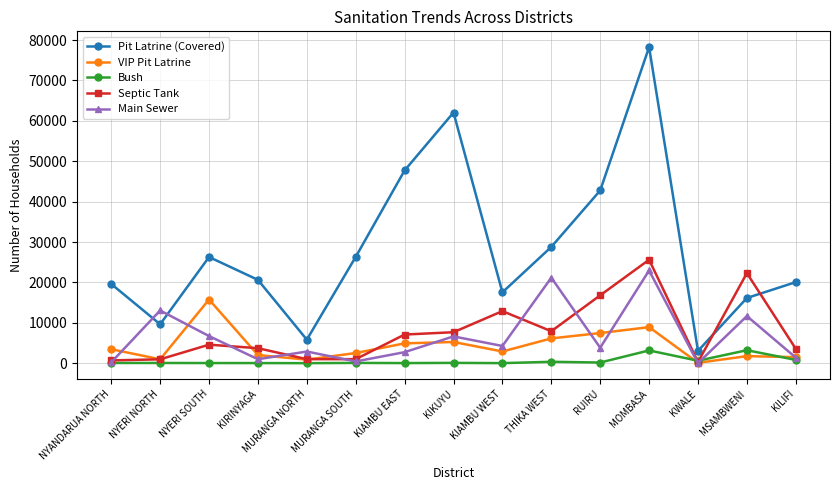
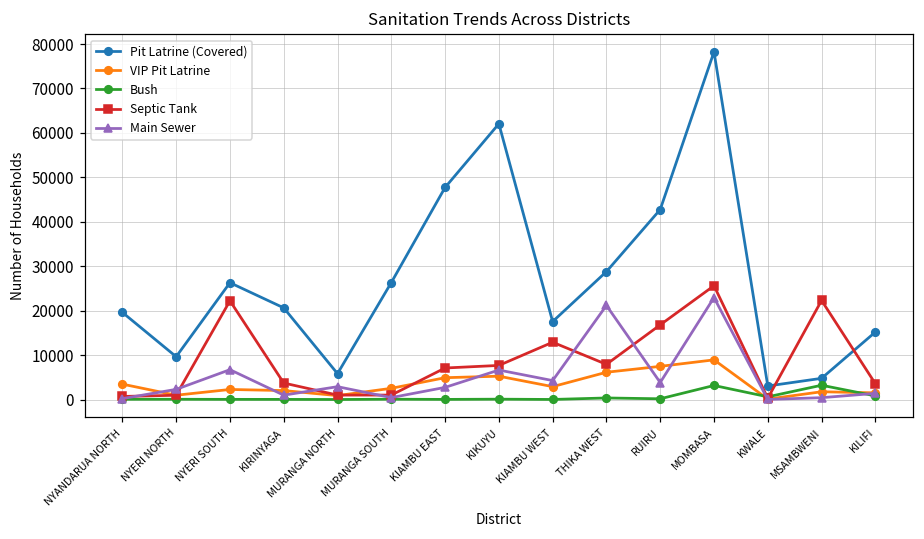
Main Sewer, NYERI NORTH: 13000 -> 2000
VIP Pit Latrine, NYERI SOUTH: 16000 -> 2000
Septic Tank, NYERI SOUTH: 5000 -> 22000
Pit Latrine (Covered), MSAMBWENI: 16000 -> 5000
Main Sewer, MSAMBWENI: 12000 -> 0
Pit Latrine (Covered), KILIFI: 20000 -> 15000
